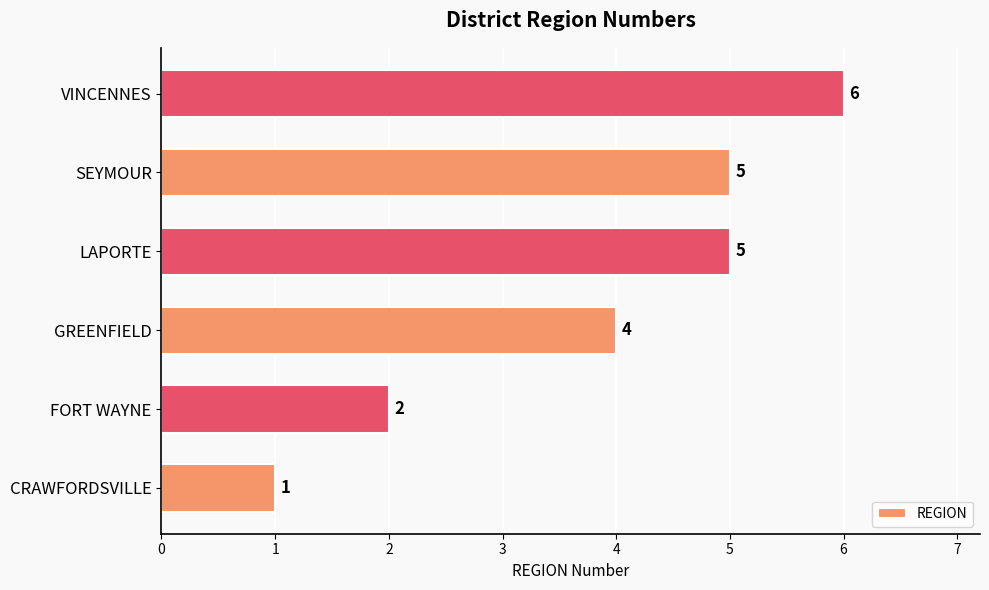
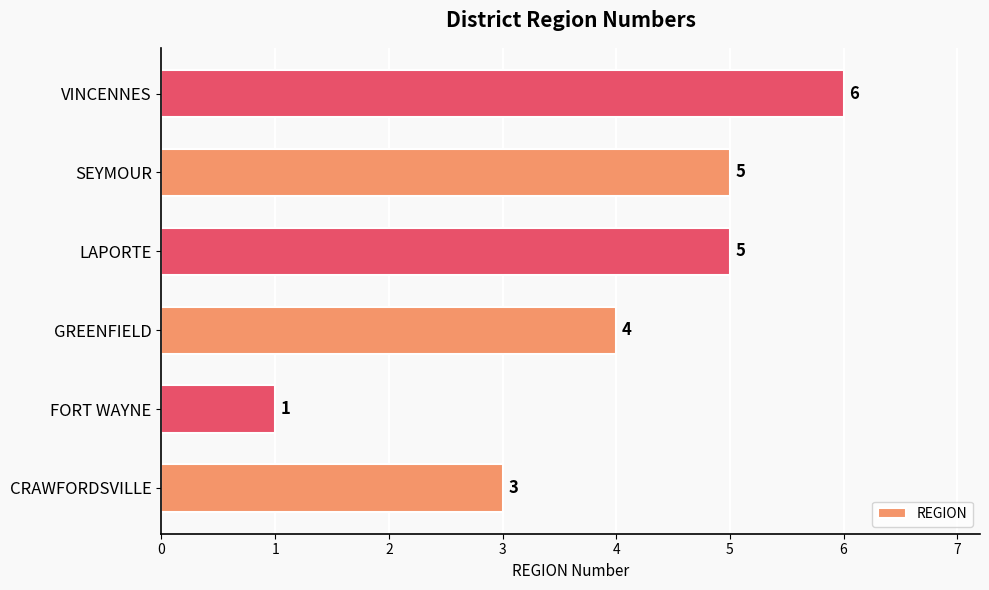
FORT WAYNE: 2 -> 1
CRAWFORDSVILLE: 1 -> 3
